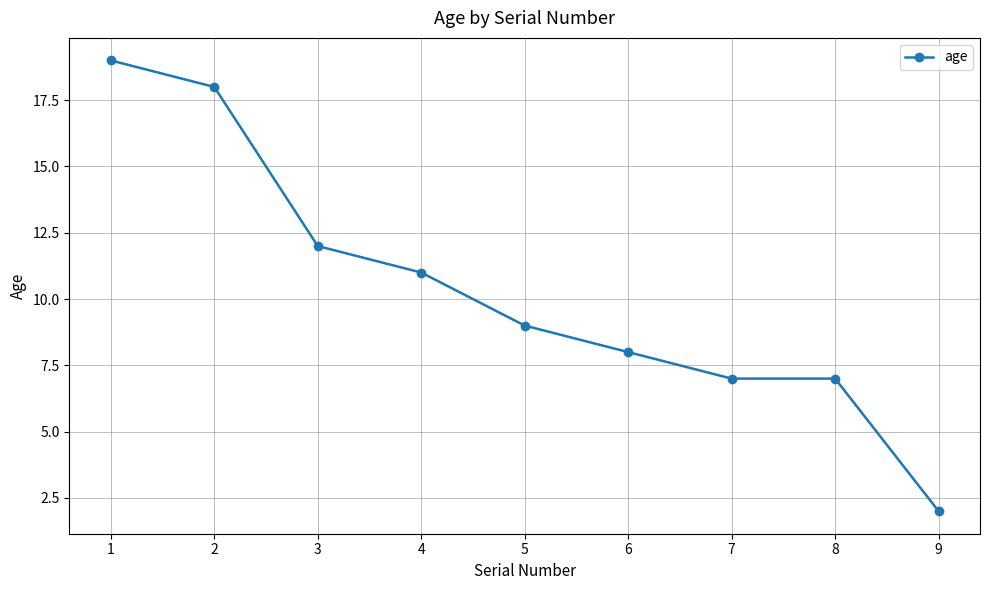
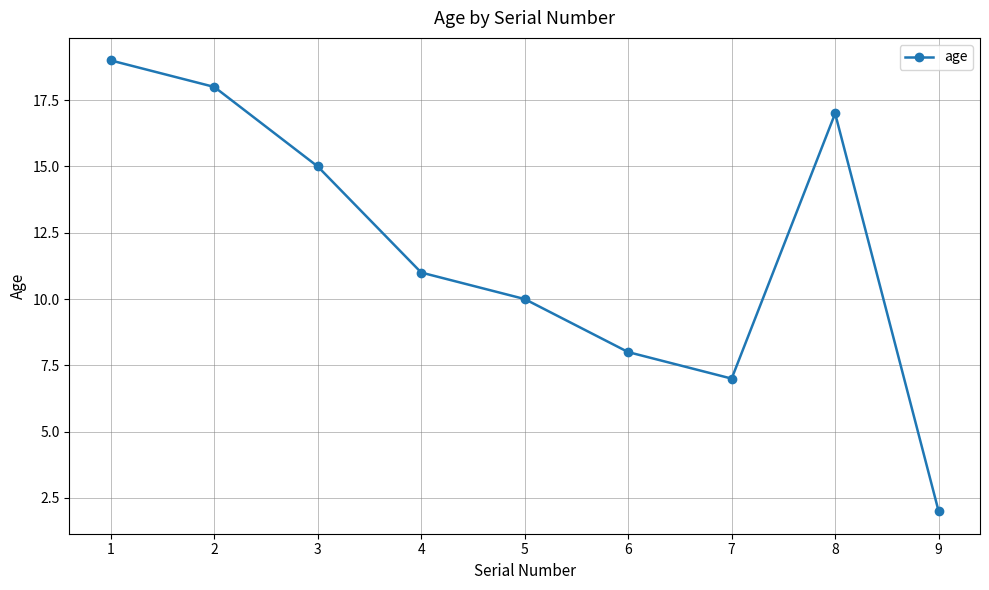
3: 12 -> 15
5: 9 -> 10
8: 7 -> 17
